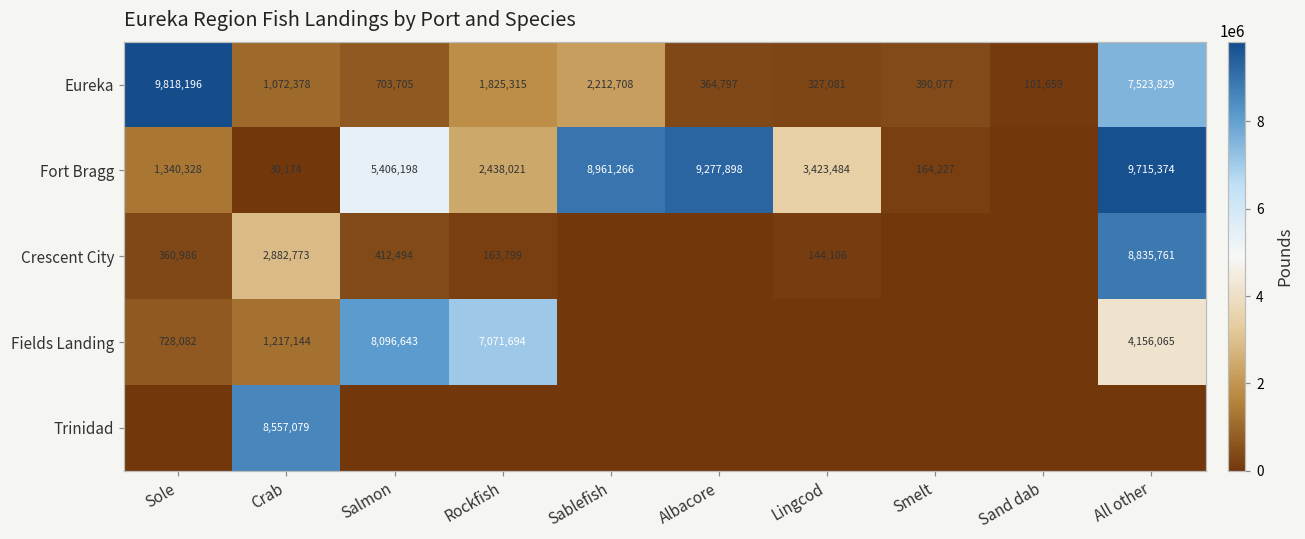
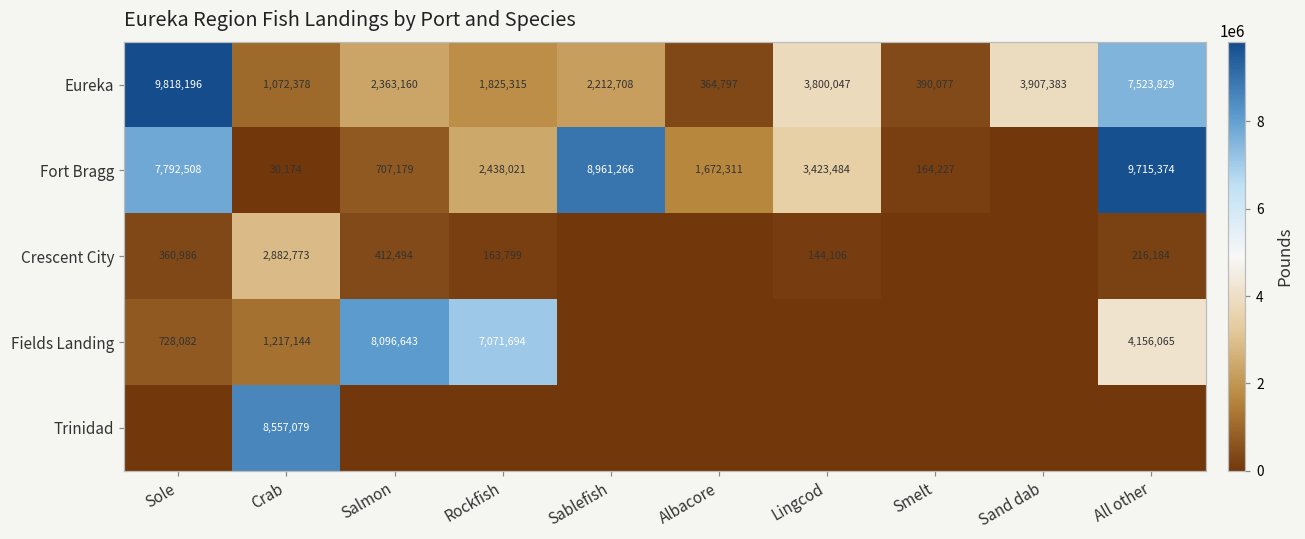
Eureka, Salmon: 703,705 -> 2,363,160
Eureka, Lingcod: 327,081 -> 3,800,047
Eureka, Sand dab: 101,659 -> 3,907,383
Fort Bragg, Sole: 1,340,328 -> 7,792,508
Fort Bragg, Salmon: 5,406,198 -> 707,179
Fort Bragg, Albacore: 9,277,898 -> 1,672,311
Crescent City, All other: 8,835,761 -> 216,184
